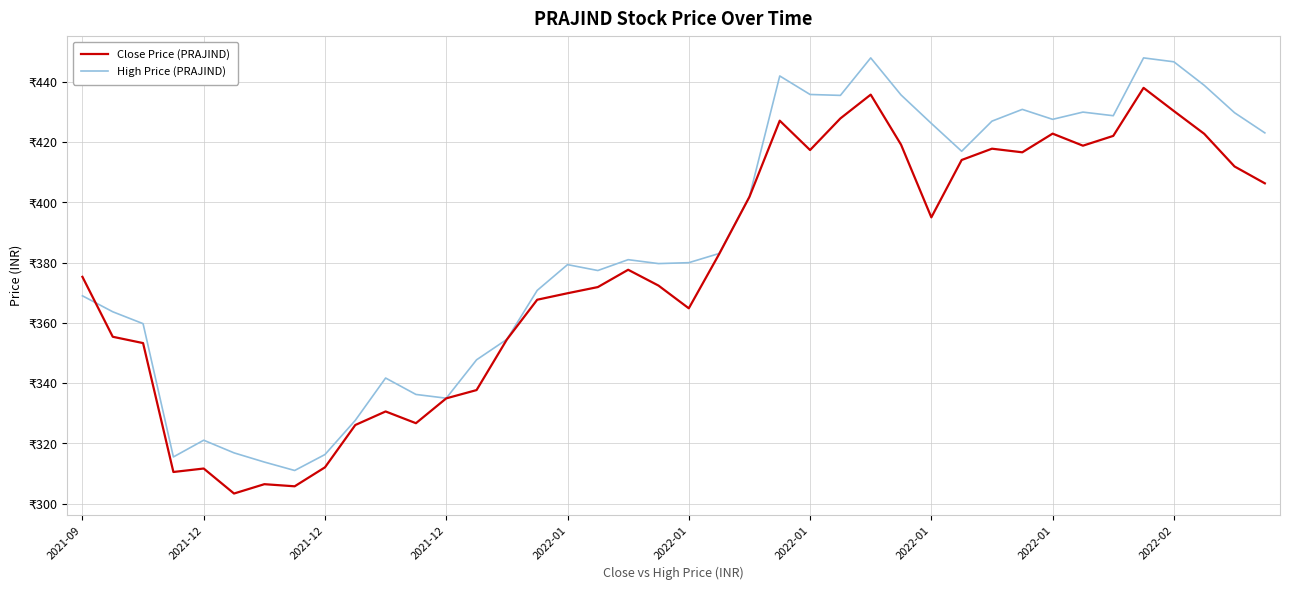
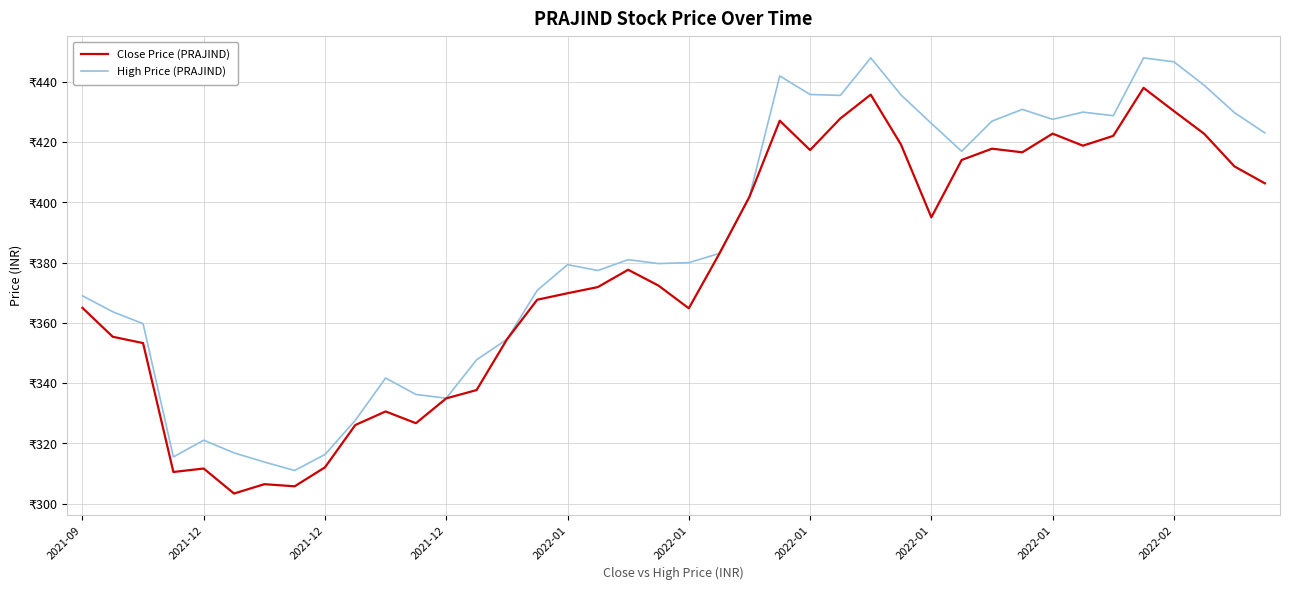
Close Price (PRAJIND), 2021-09: ₹375 -> ₹365
